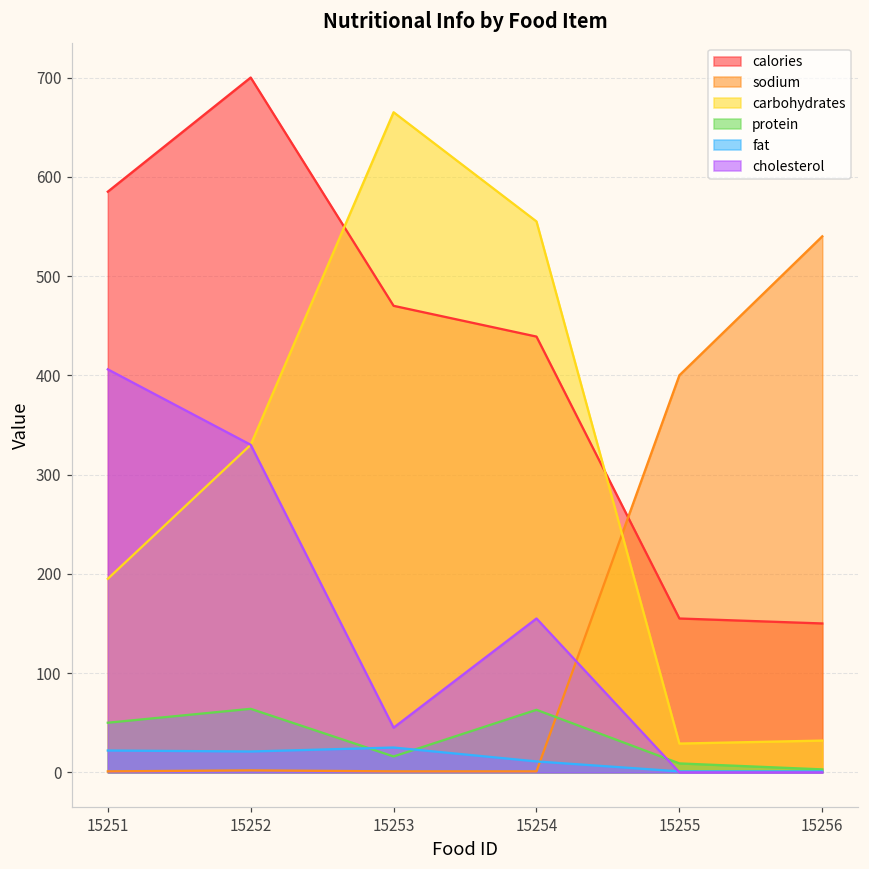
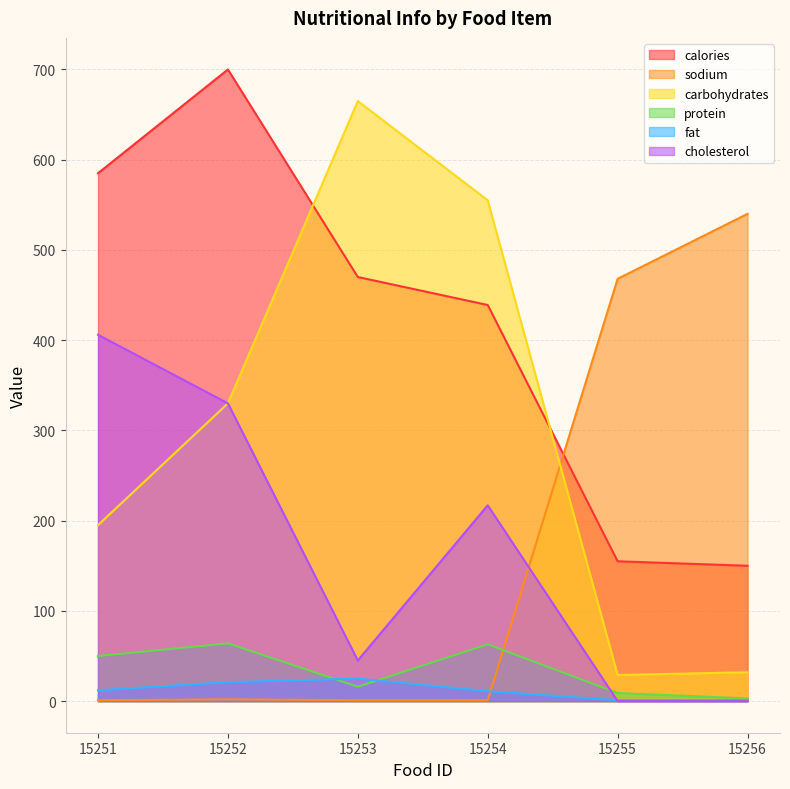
fat, 15251: 20 -> 10
cholesterol, 15254: 160 -> 220
sodium, 15255: 400 -> 470
